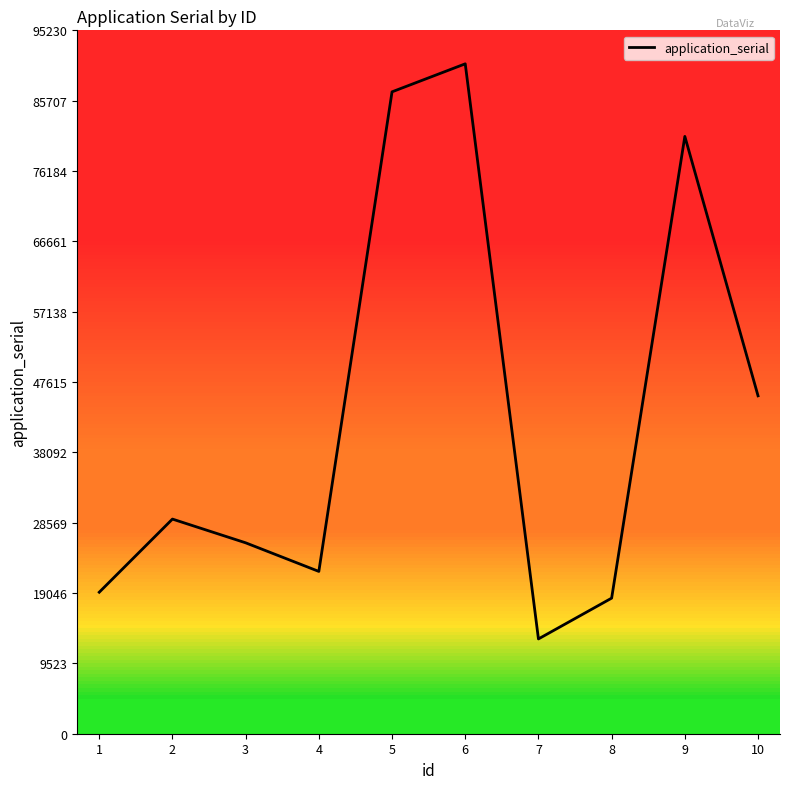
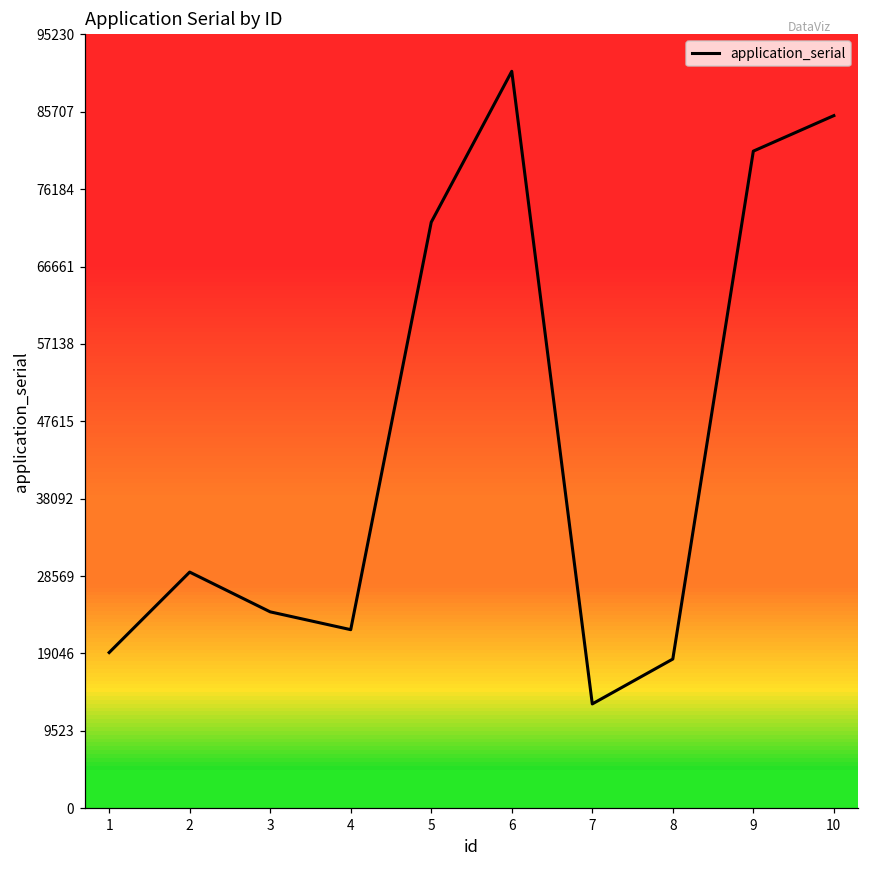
3: 26000 -> 24000
5: 87000 -> 72000
10: 46000 -> 85000
